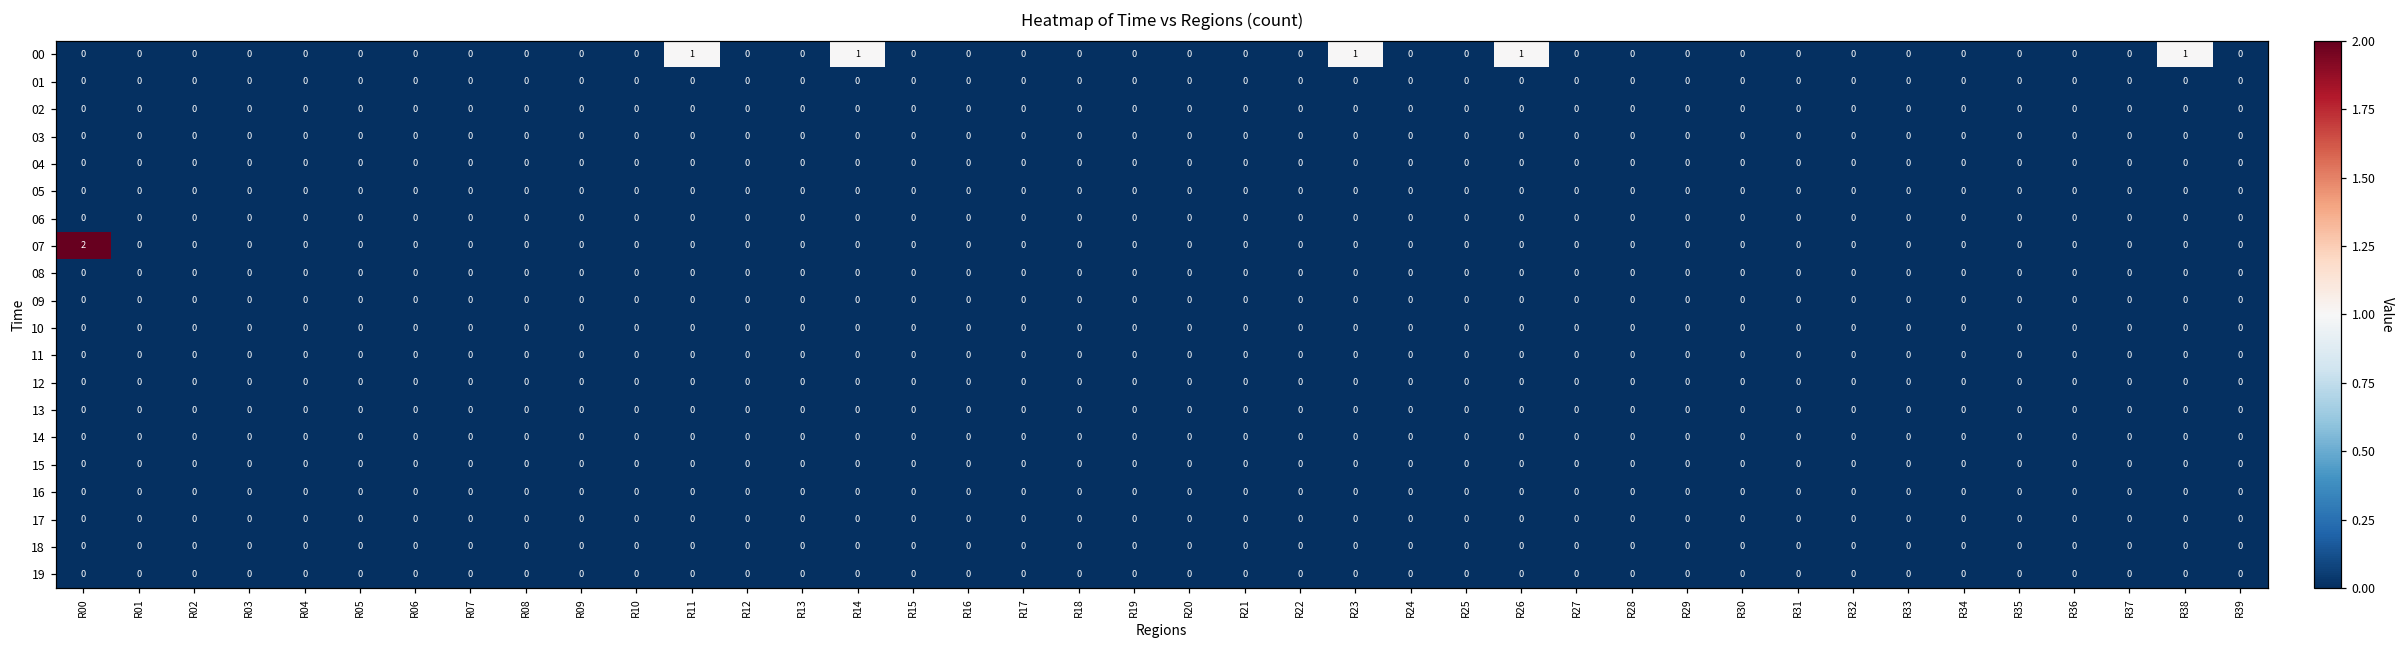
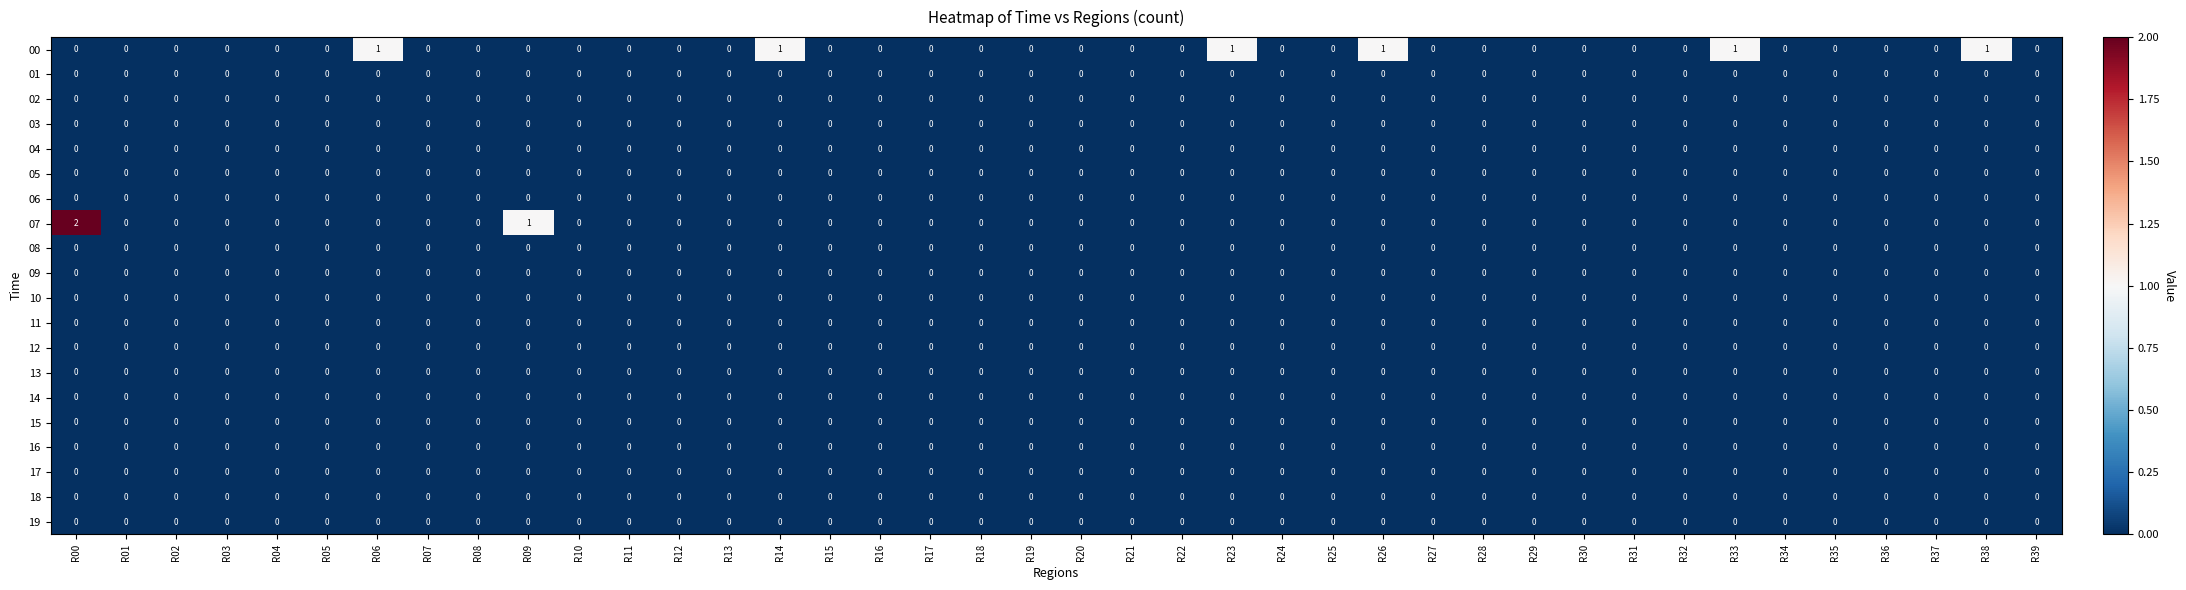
00, R06: 0 -> 1
00, R11: 1 -> 0
00, R33: 0 -> 1
07, R09: 0 -> 1
